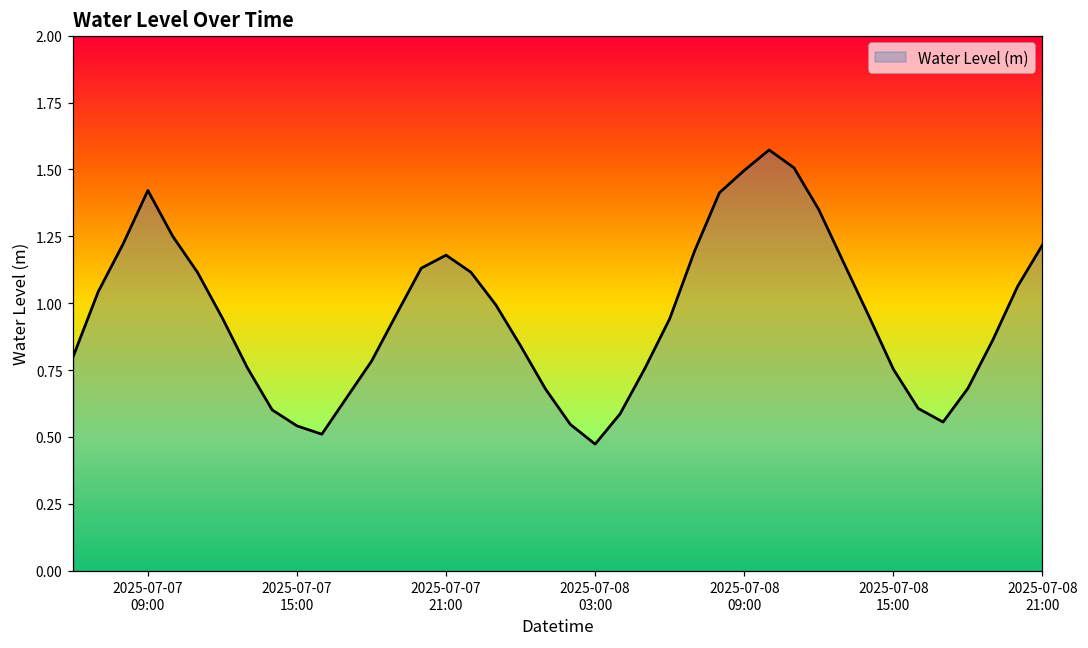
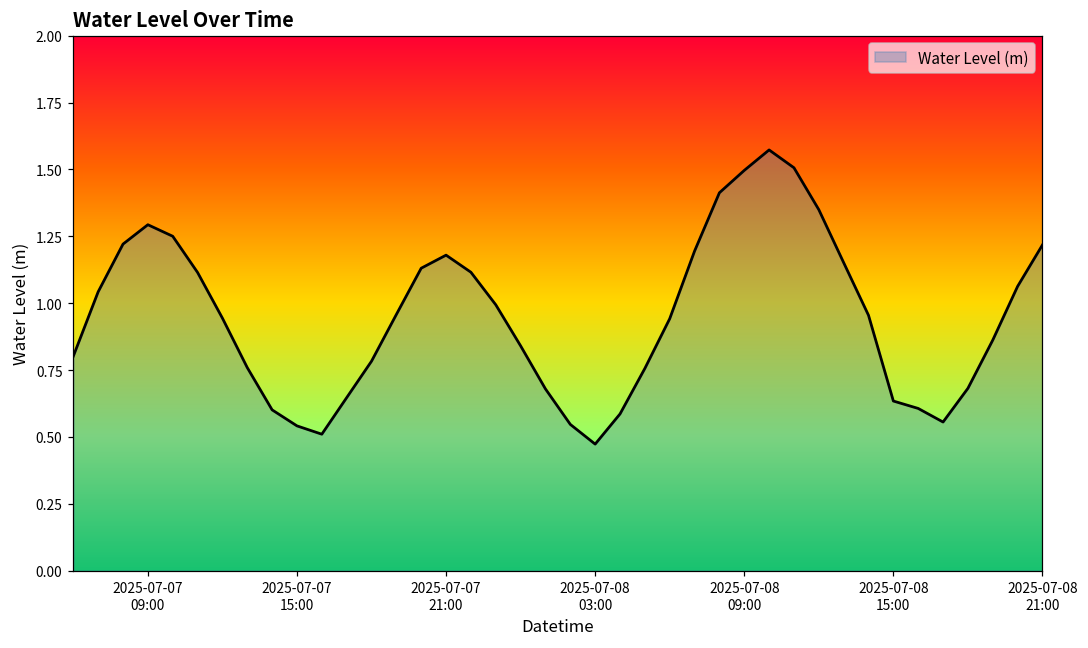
2025-07-07 09:00: 1.42 -> 1.29
2025-07-08 15:00: 0.75 -> 0.63
